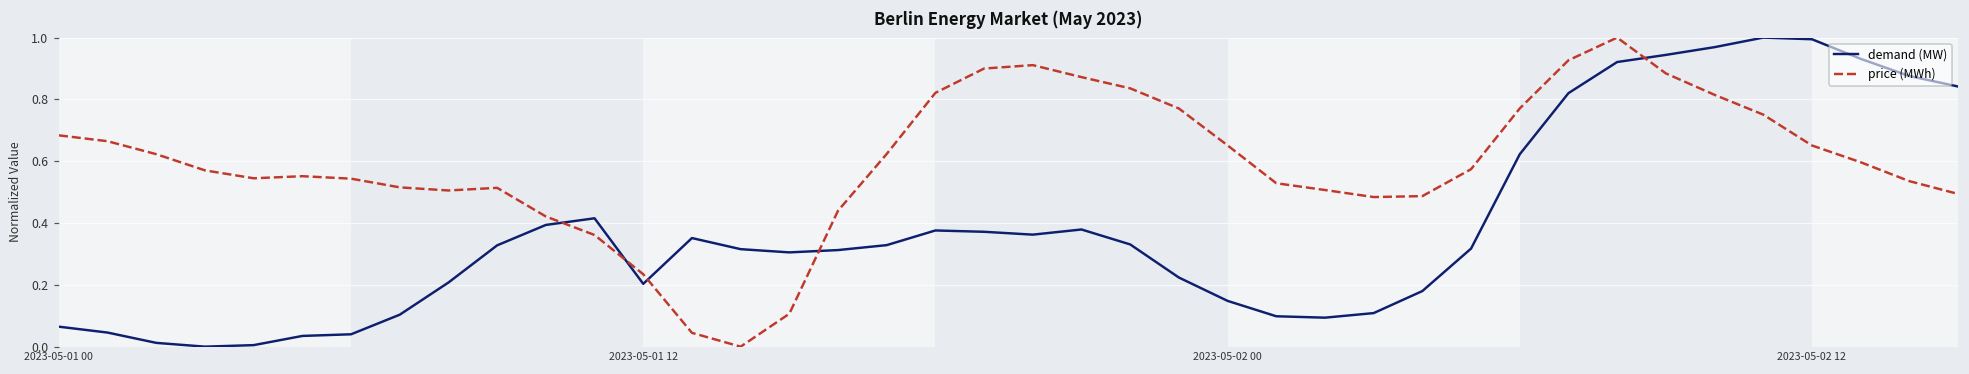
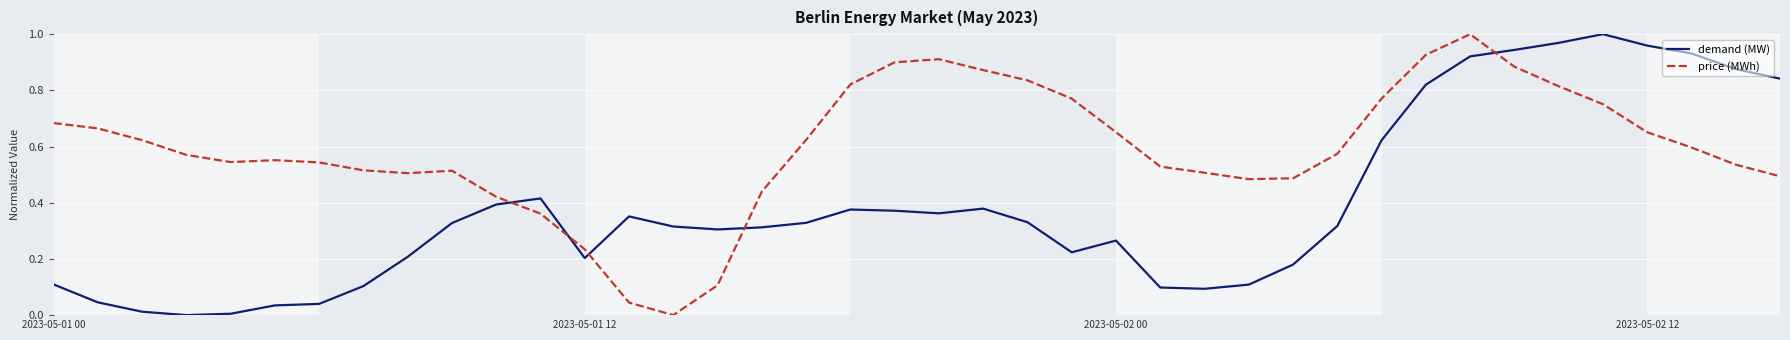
demand (MW), 2023-05-01 00: 0.06 -> 0.11
demand (MW), 2023-05-02 00: 0.15 -> 0.27
demand (MW), 2023-05-02 12: 0.99 -> 0.96
